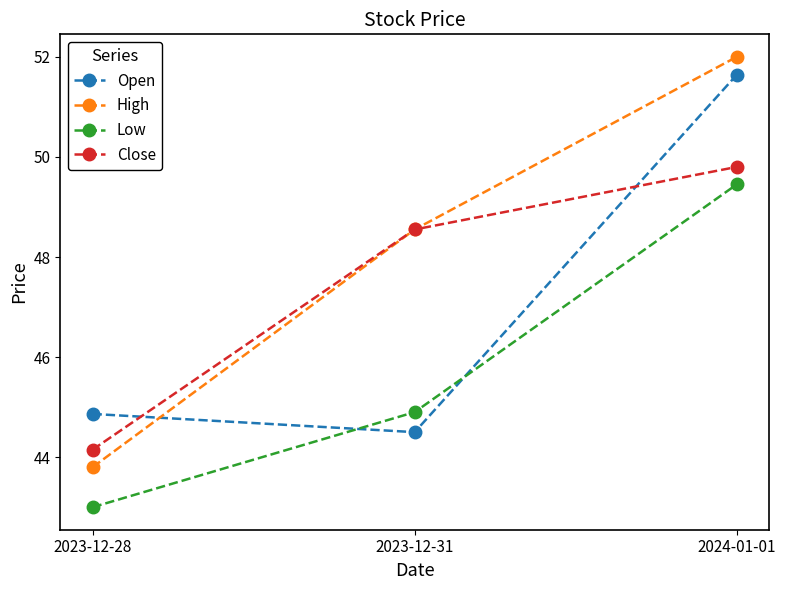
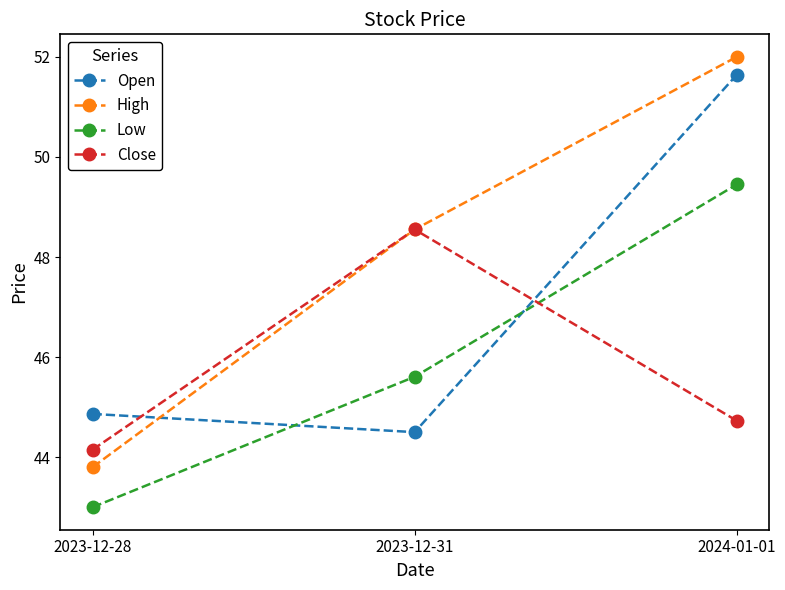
Low, 2023-12-31: 44.9 -> 45.6
Close, 2024-01-01: 49.8 -> 44.7
